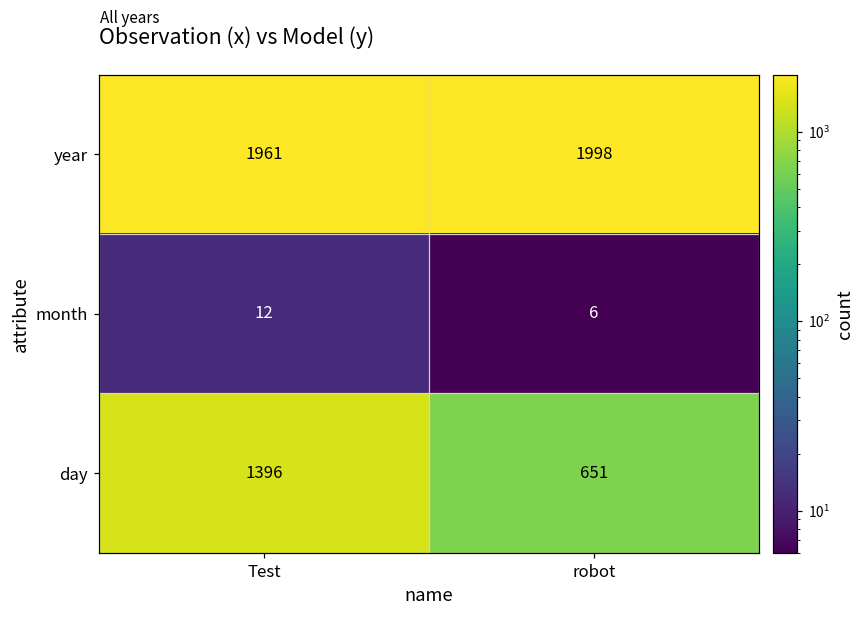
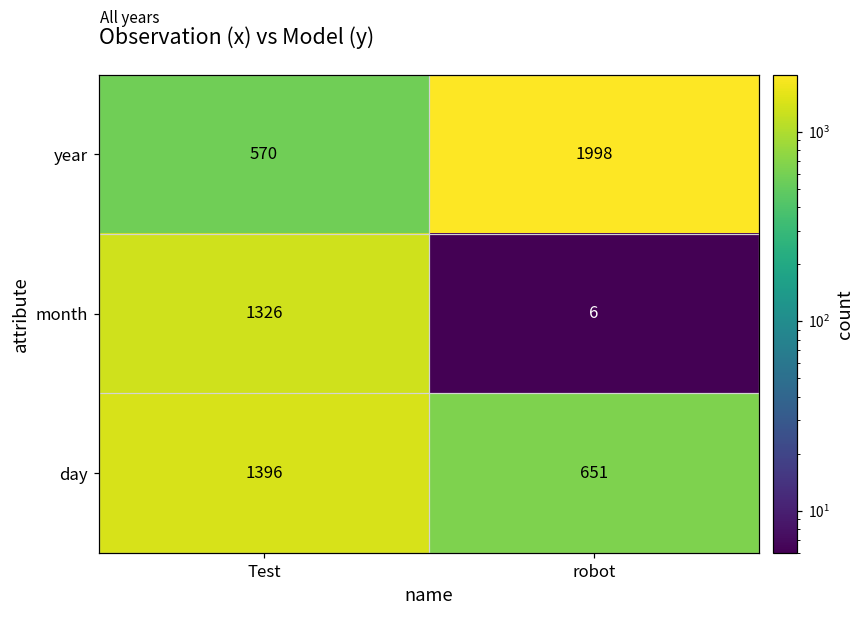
year, Test: 1961 -> 570
month, Test: 12 -> 1326
